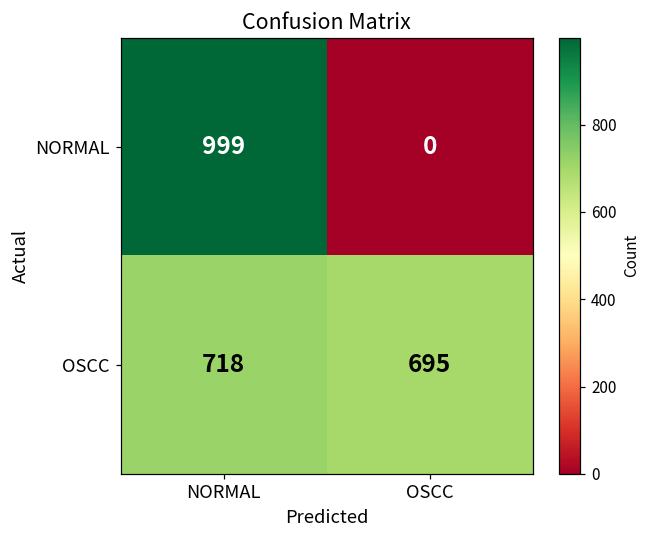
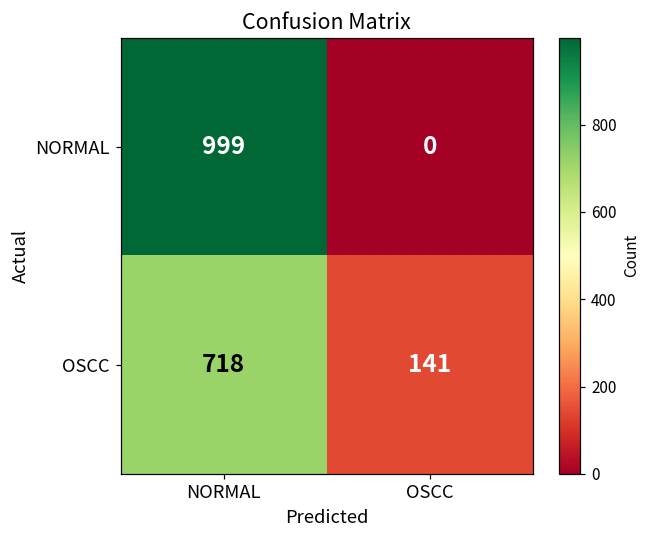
OSCC, OSCC: 695 -> 141
